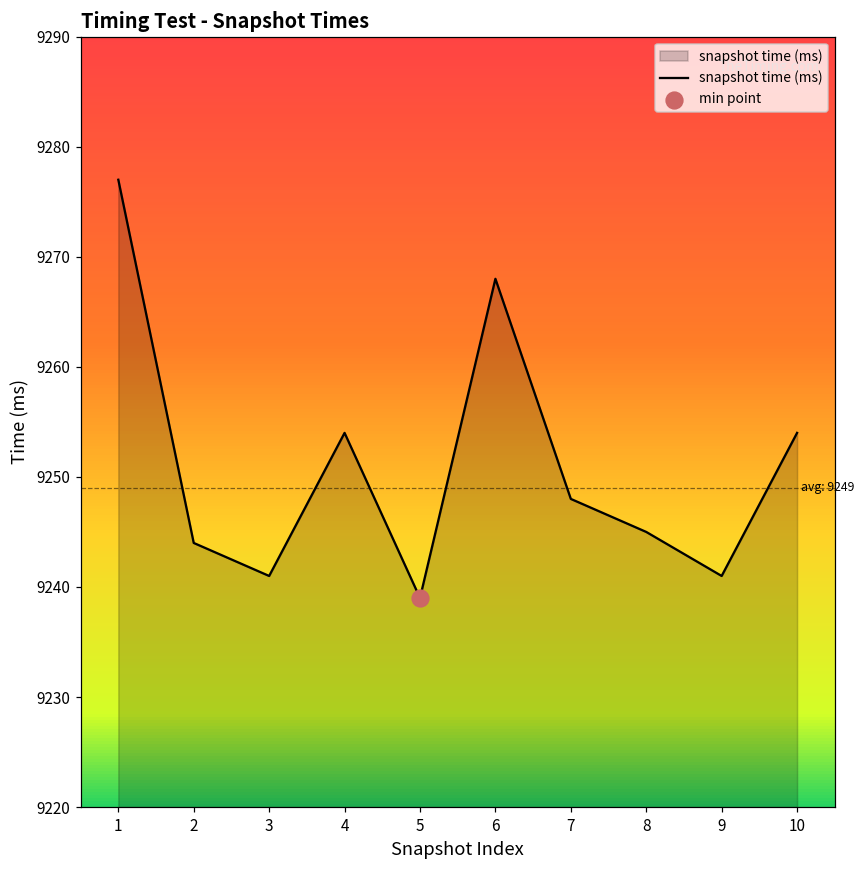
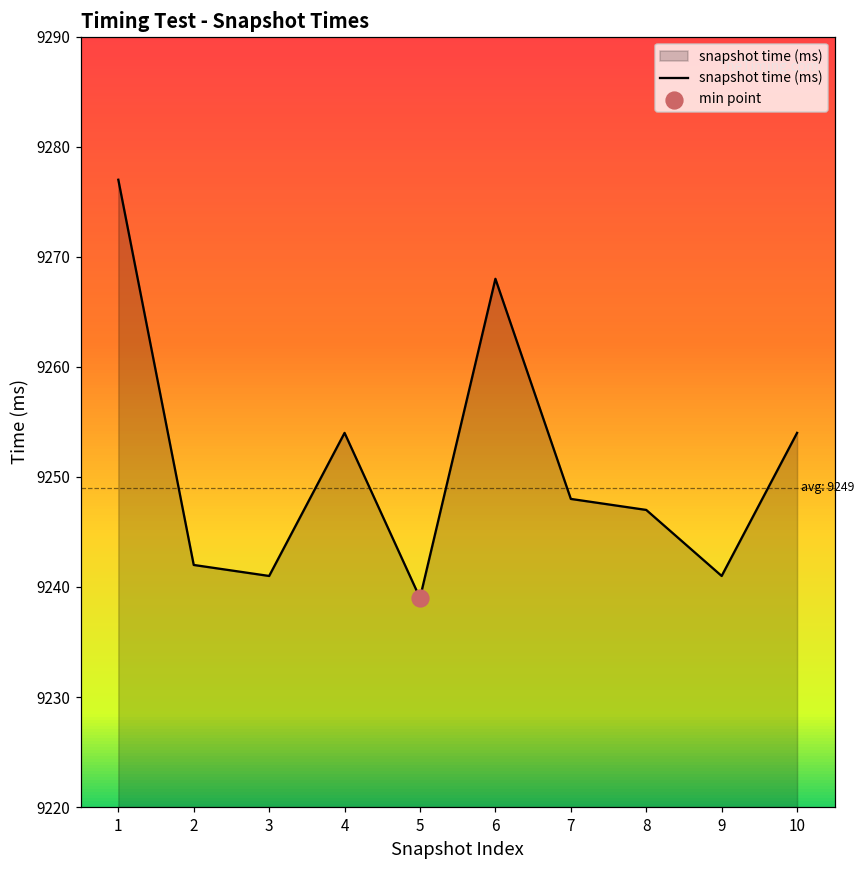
snapshot time (ms), 2: 9244 -> 9242
snapshot time (ms), 8: 9245 -> 9247
